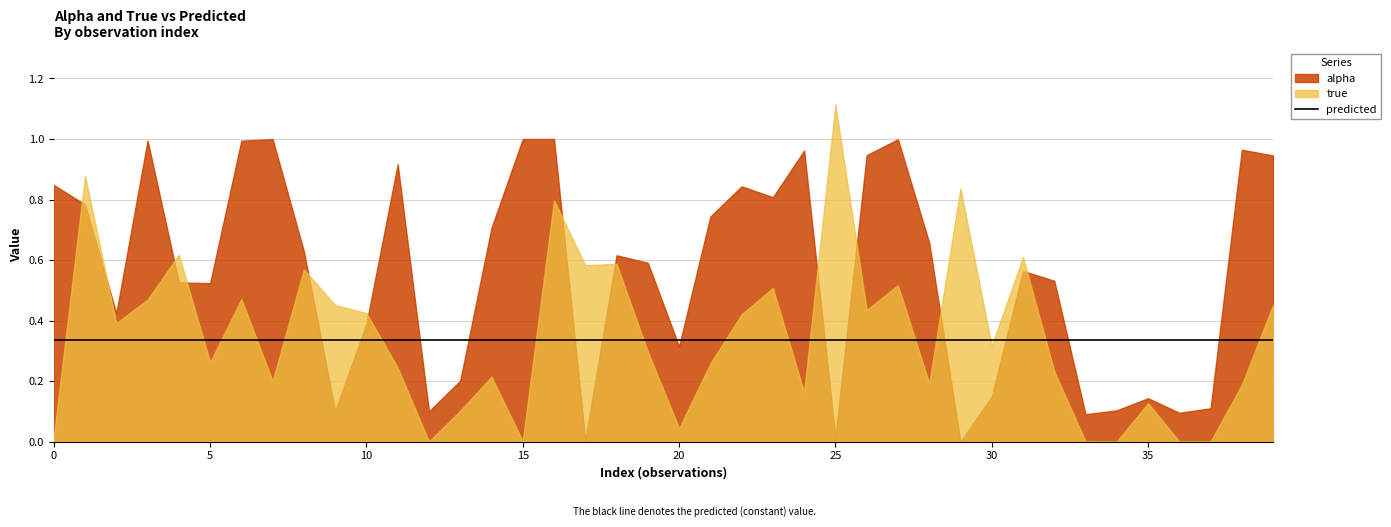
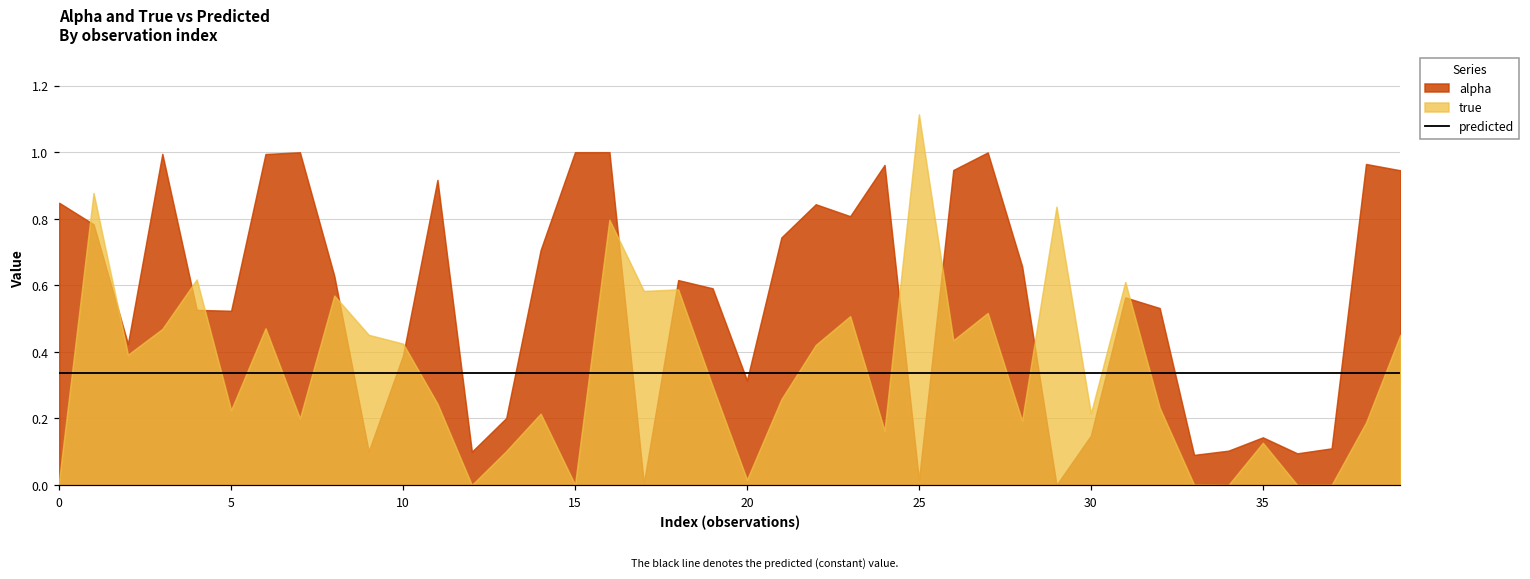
true, 5: 0.26 -> 0.23
true, 20: 0.04 -> 0.02
true, 30: 0.32 -> 0.21
